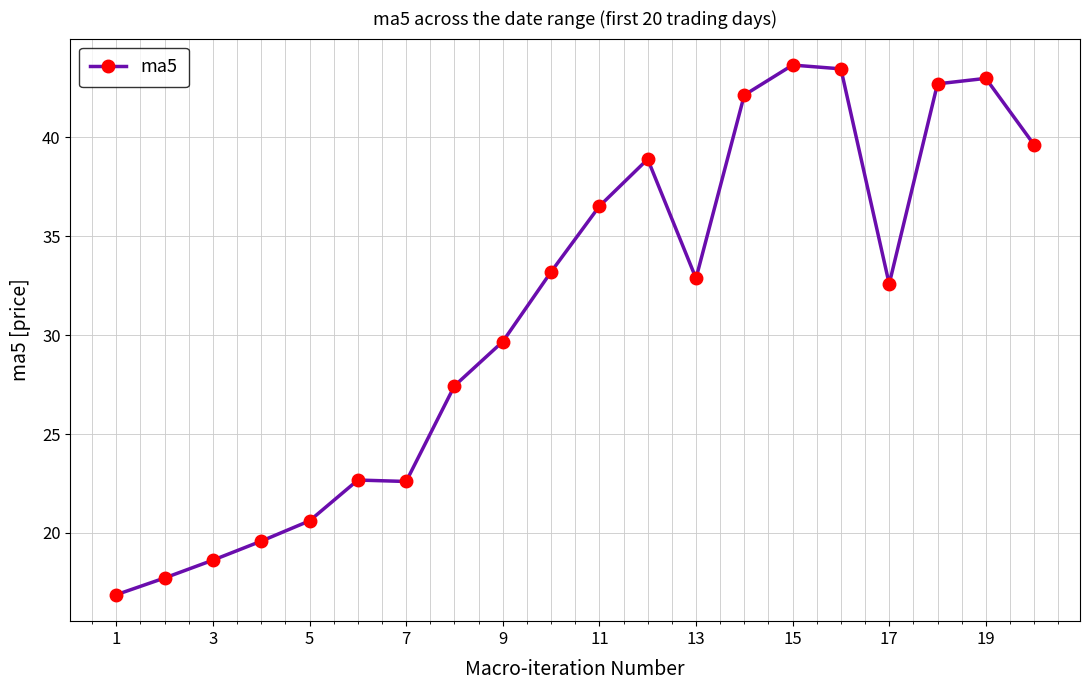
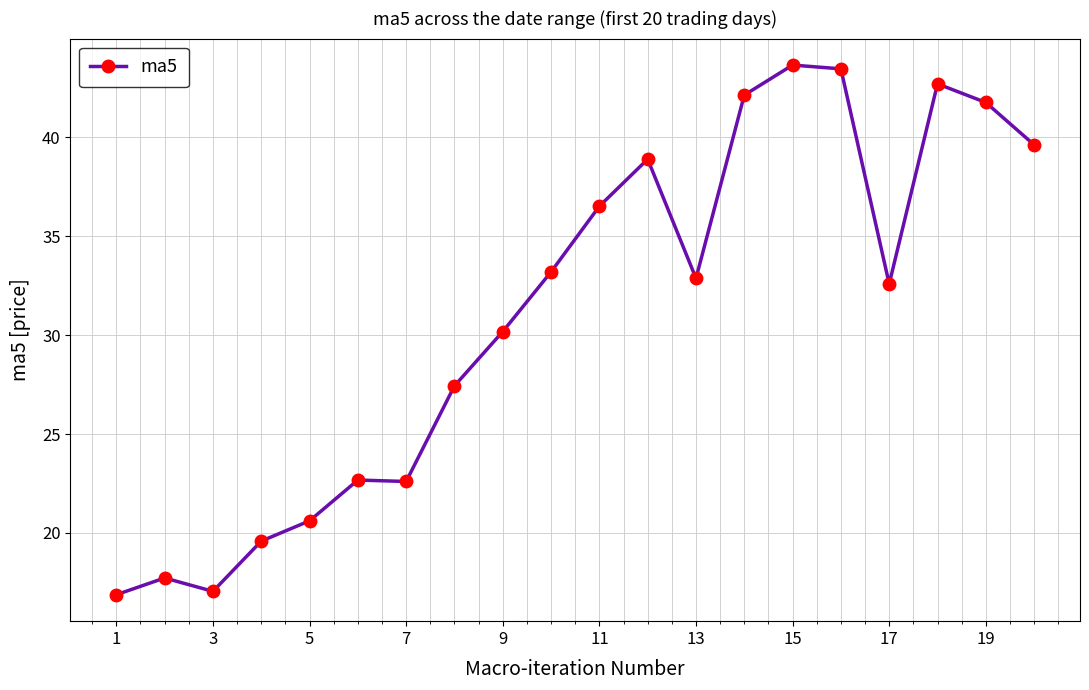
3: 18.6 -> 17.0
9: 29.7 -> 30.2
19: 43.0 -> 41.8
